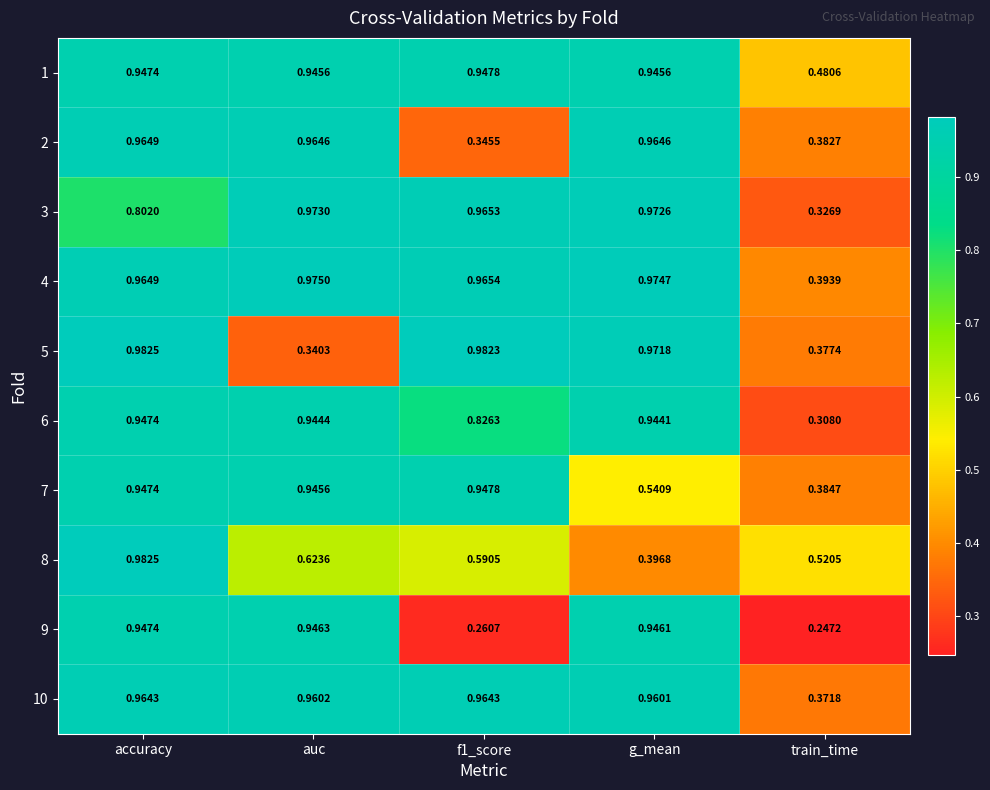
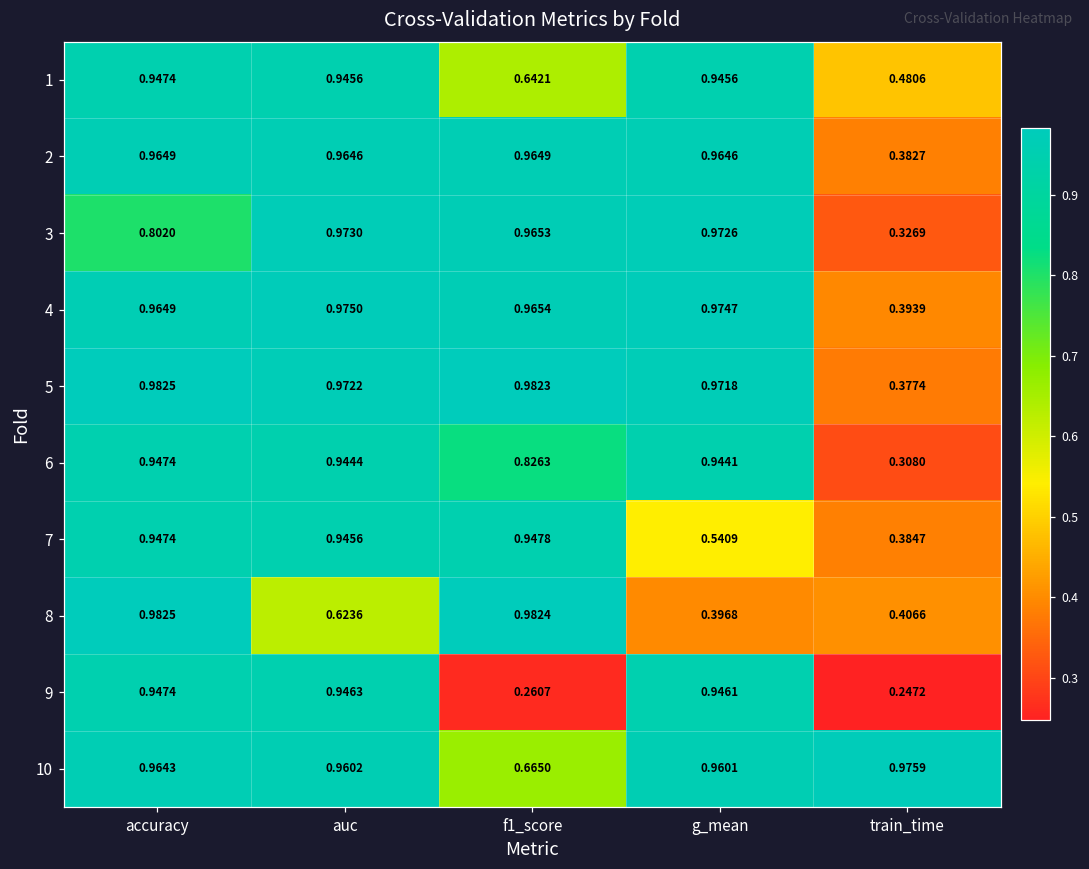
1, f1_score: 0.9478 -> 0.6421
2, f1_score: 0.3455 -> 0.9649
5, auc: 0.3403 -> 0.9722
8, f1_score: 0.5905 -> 0.9824
8, train_time: 0.5205 -> 0.4066
10, f1_score: 0.9643 -> 0.6650
10, train_time: 0.3718 -> 0.9759
